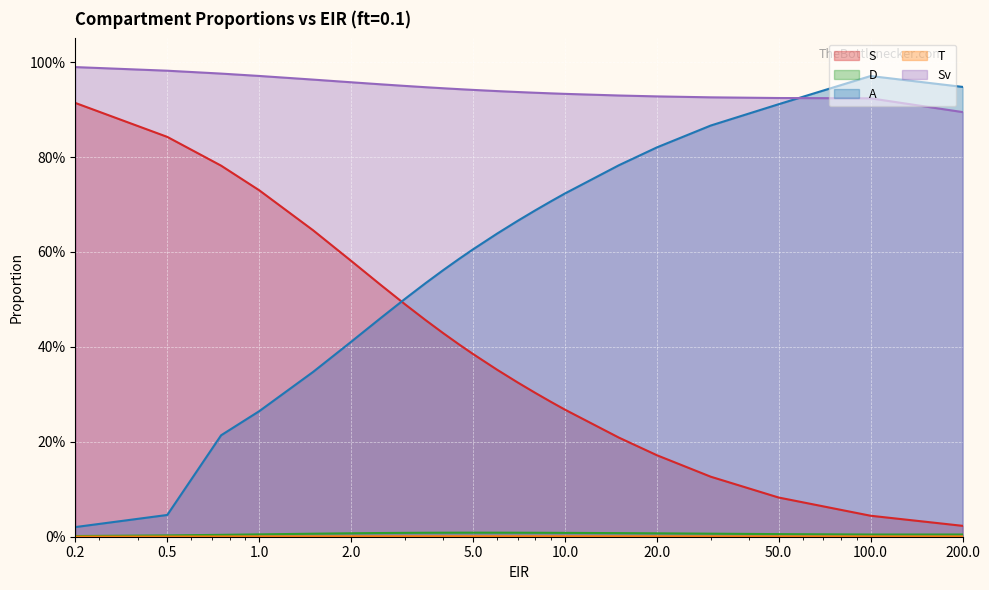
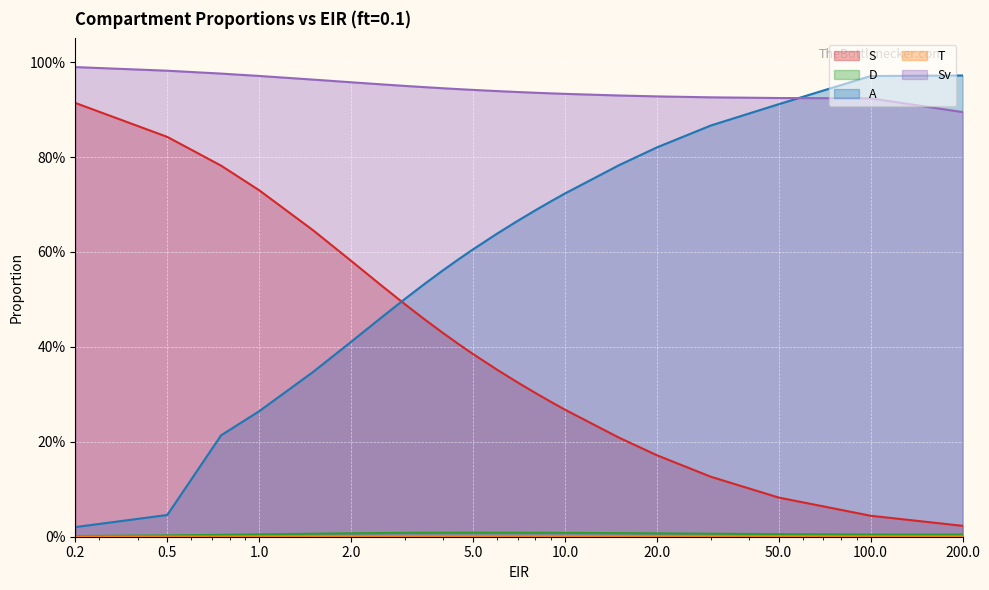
A, 200.0: 95% -> 97%
